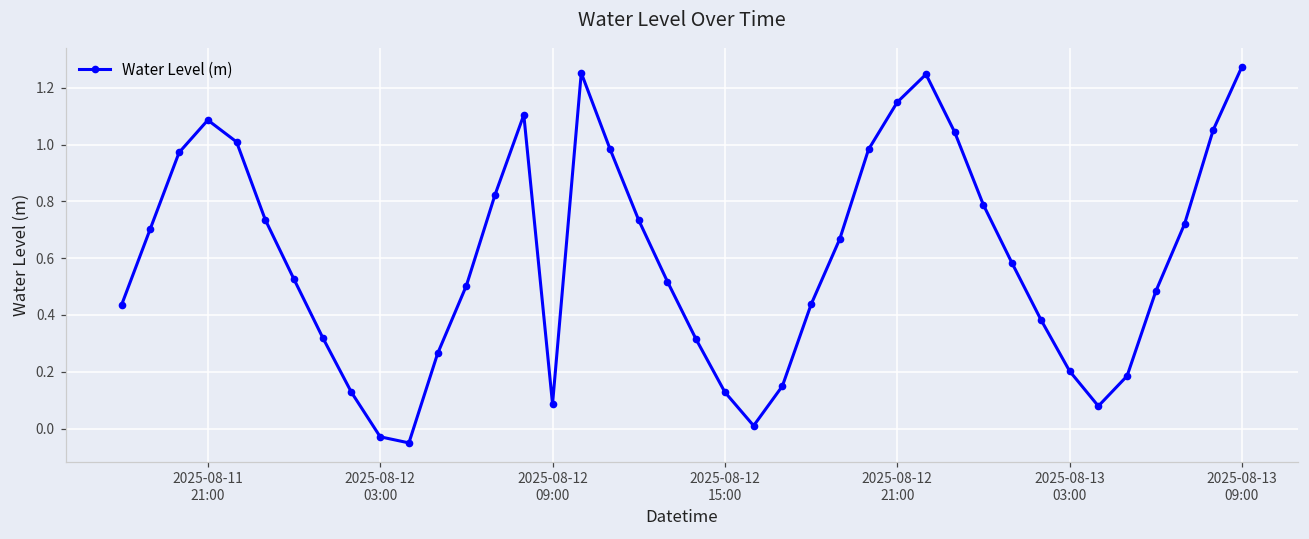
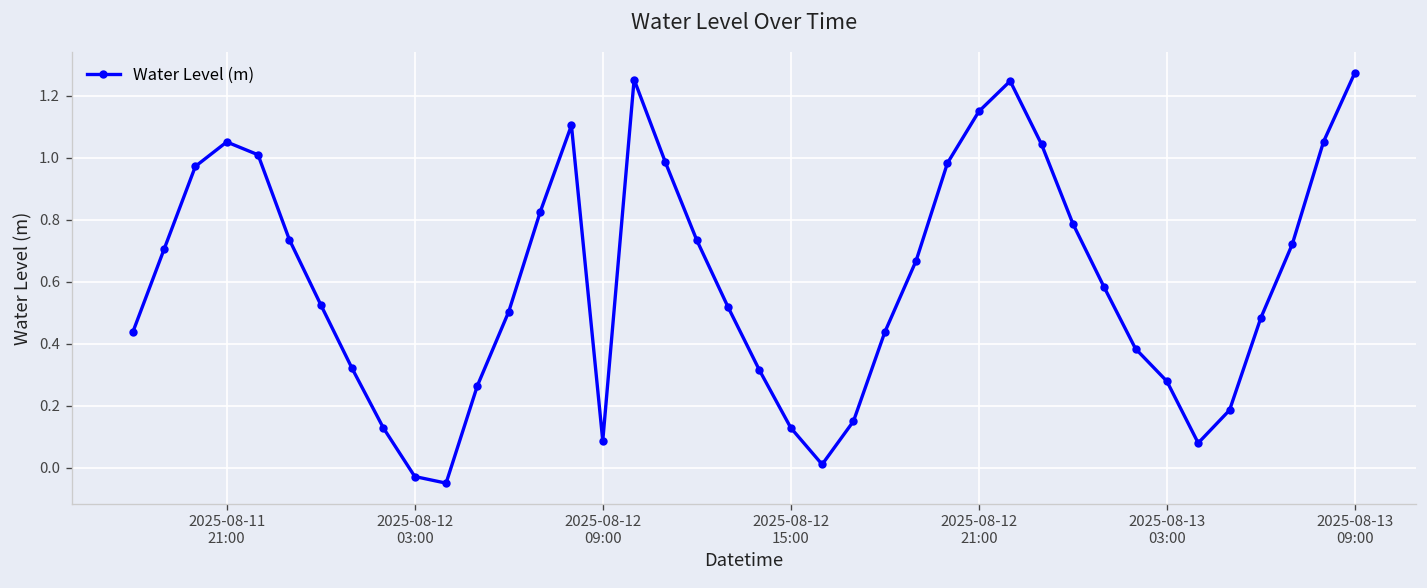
2025-08-11 21:00: 1.09 -> 1.05
2025-08-13 03:00: 0.20 -> 0.28
